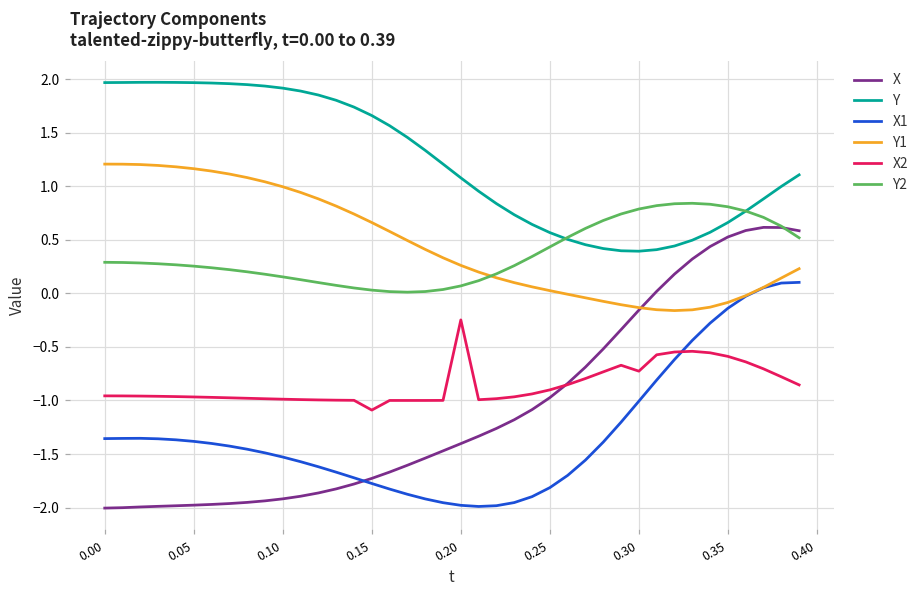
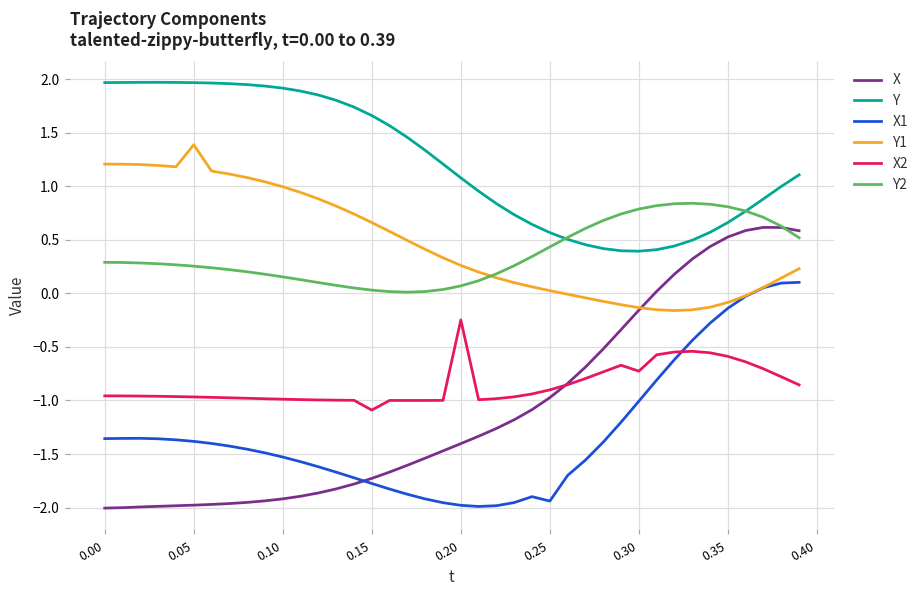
Y1, 0.05: 1.2 -> 1.4
X1, 0.25: -1.8 -> -1.9
